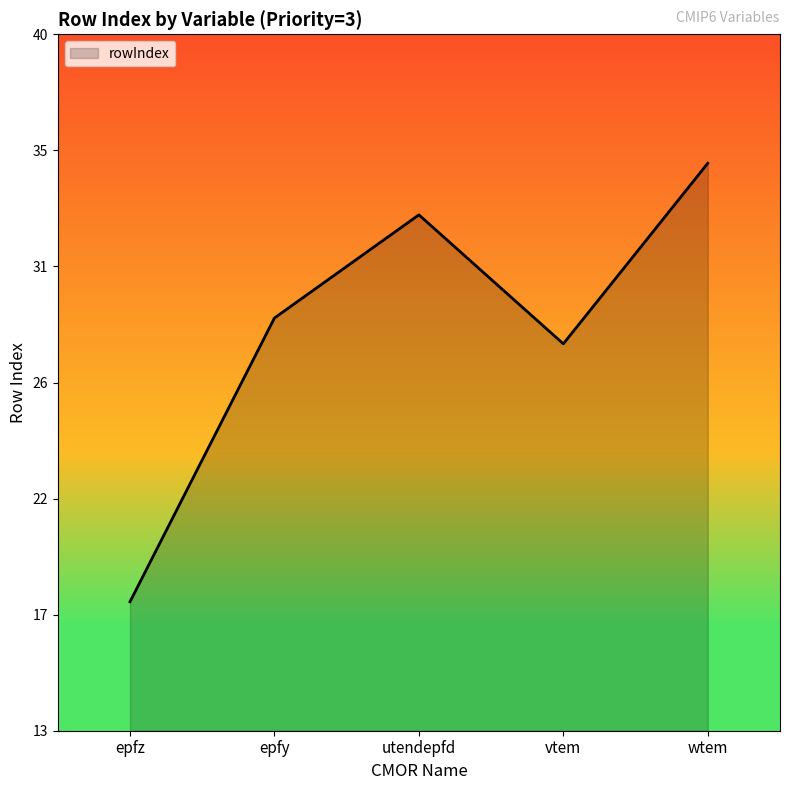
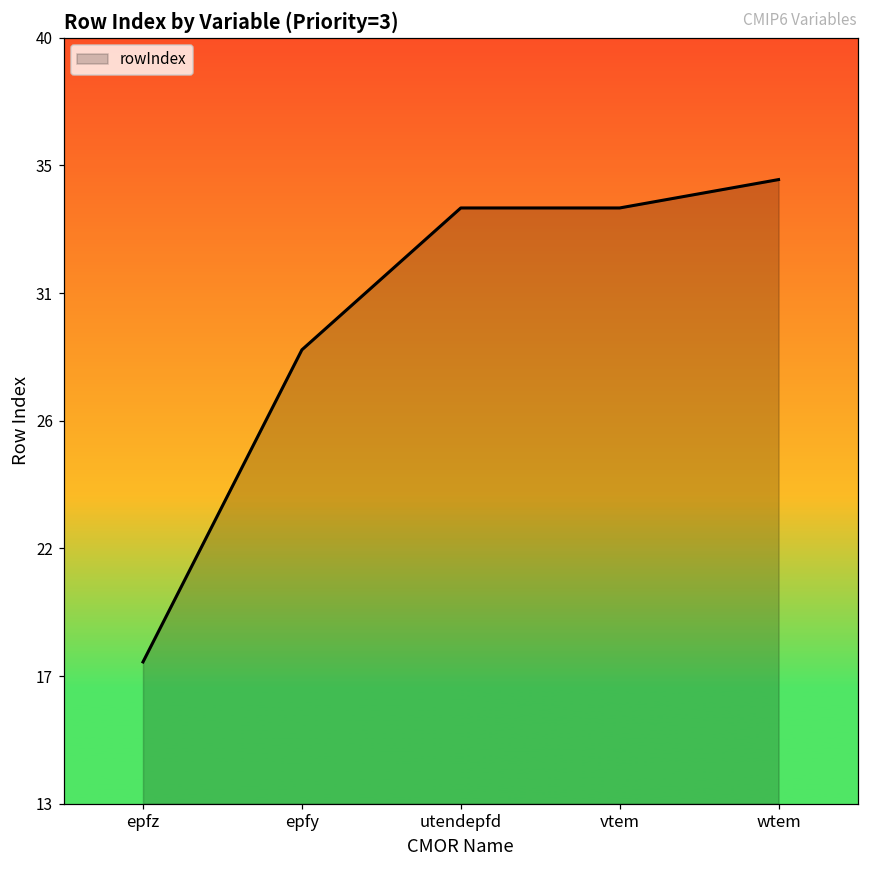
utendepfd: 33 -> 34
vtem: 28 -> 34
